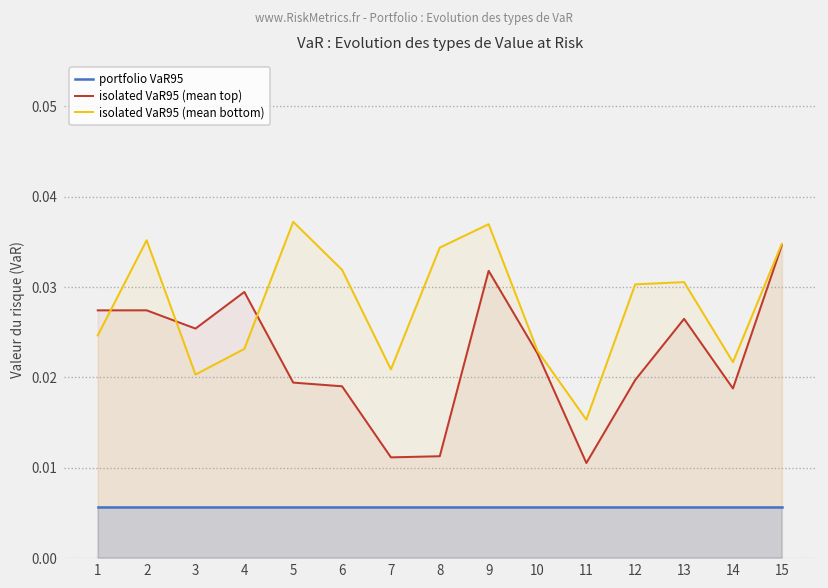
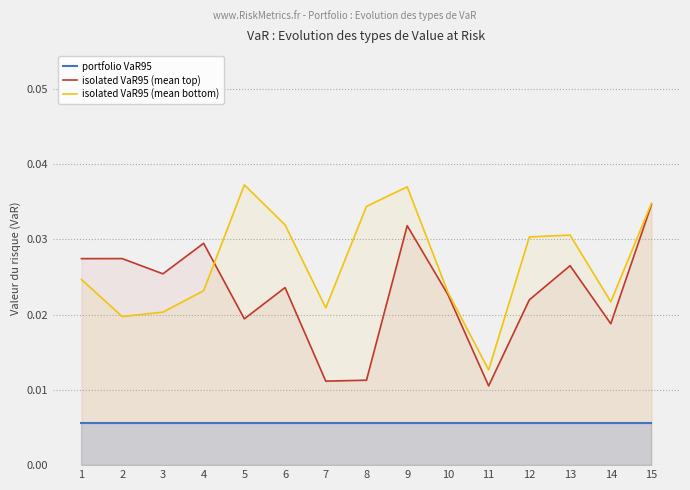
isolated VaR95 (mean bottom), 2: 0.035 -> 0.020
isolated VaR95 (mean top), 6: 0.019 -> 0.024
isolated VaR95 (mean bottom), 11: 0.015 -> 0.013
isolated VaR95 (mean top), 12: 0.020 -> 0.022
